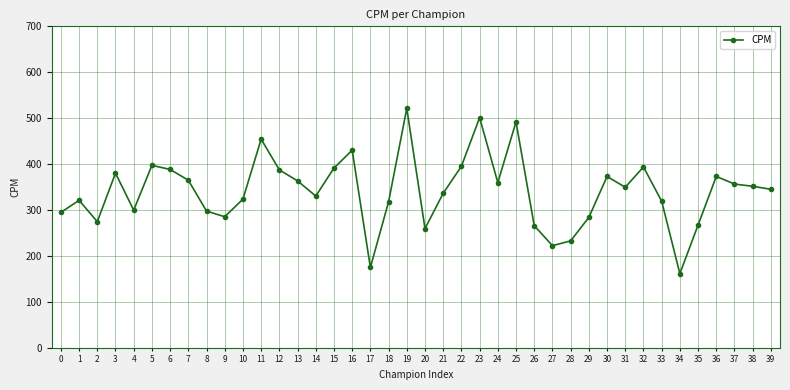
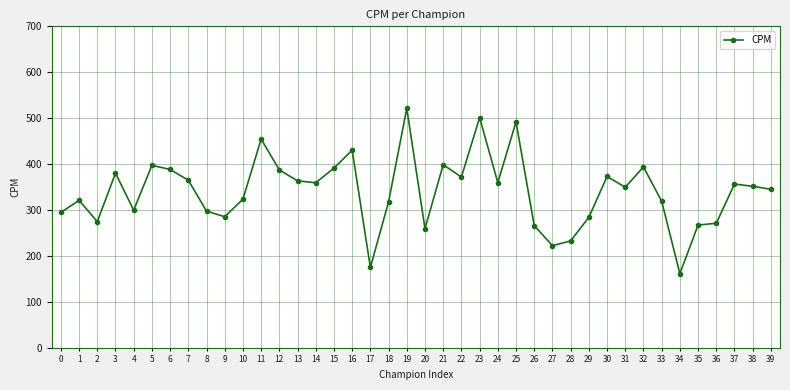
14: 330 -> 360
21: 340 -> 400
22: 400 -> 370
36: 370 -> 270
